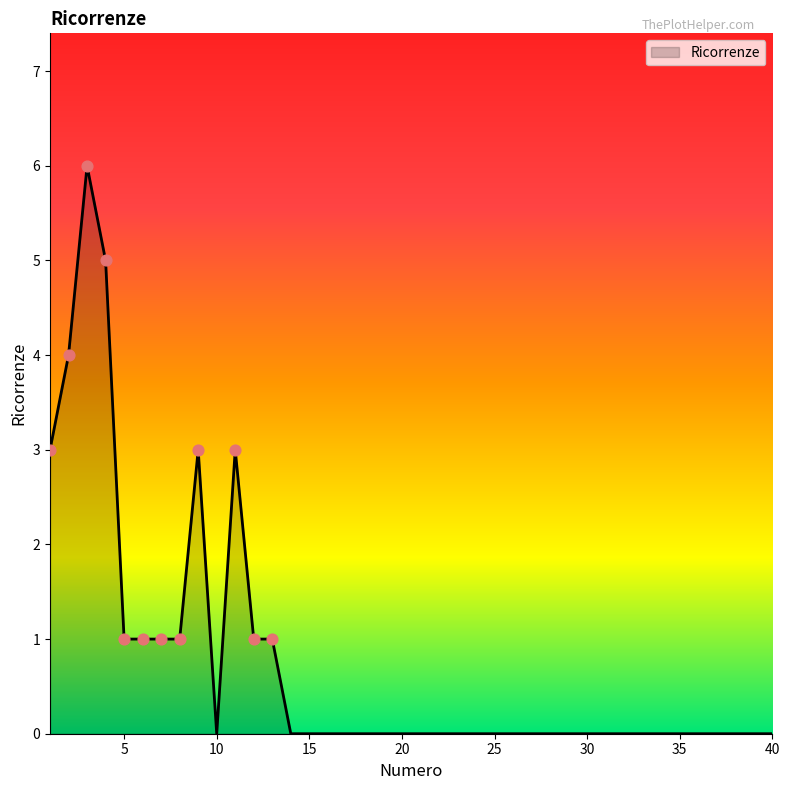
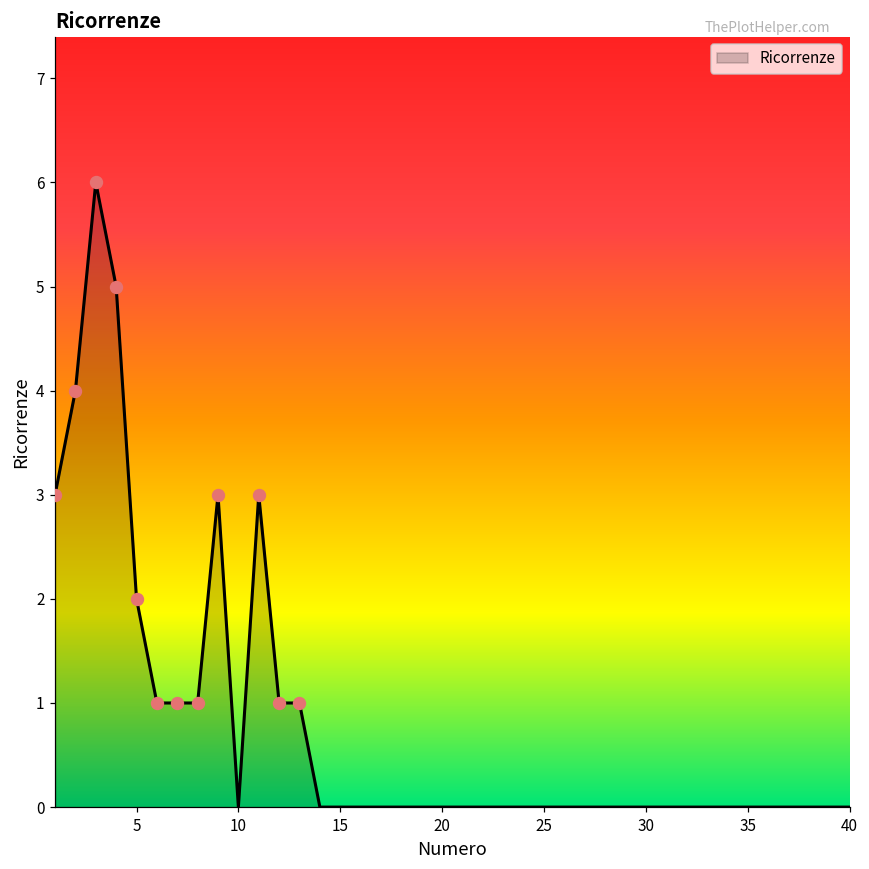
Ricorrenze, 5: 1 -> 2
